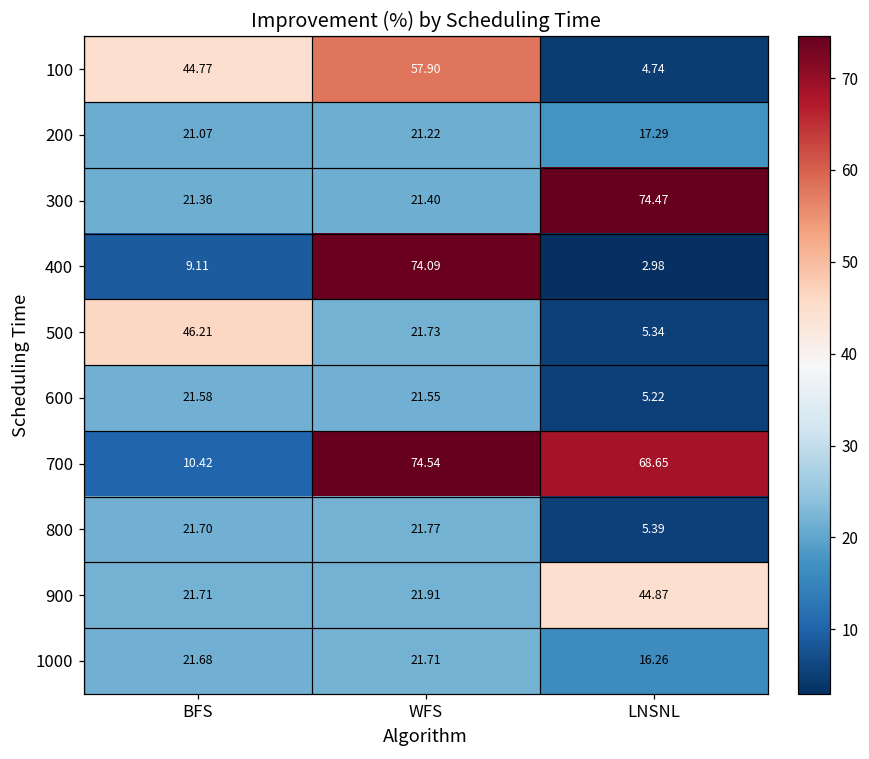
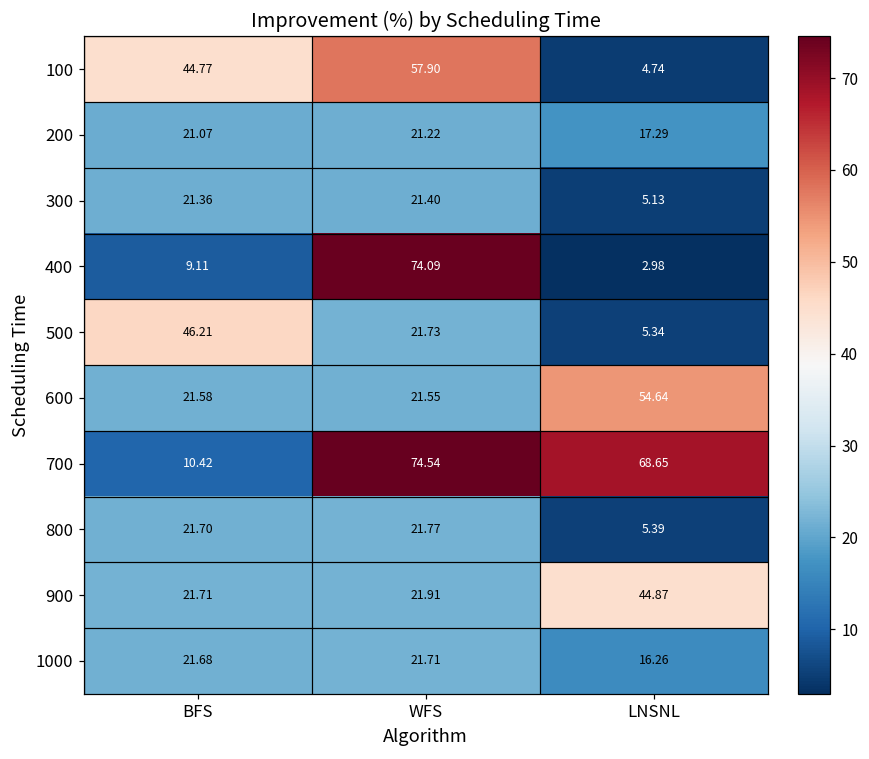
300, LNSNL: 74.47 -> 5.13
600, LNSNL: 5.22 -> 54.64
